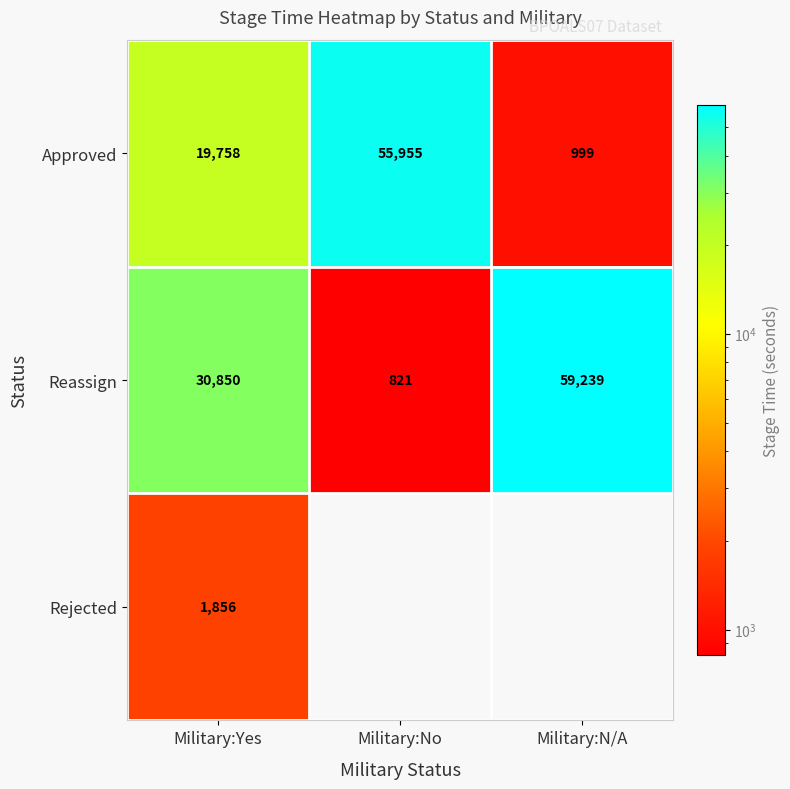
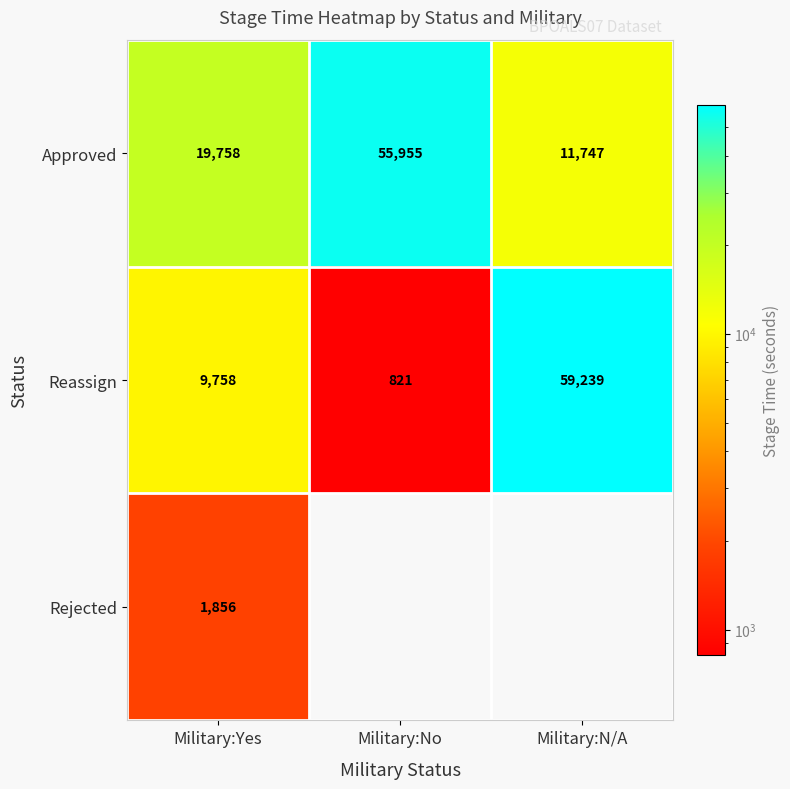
Approved, Military:N/A: 999 -> 11,747
Reassign, Military:Yes: 30,850 -> 9,758
